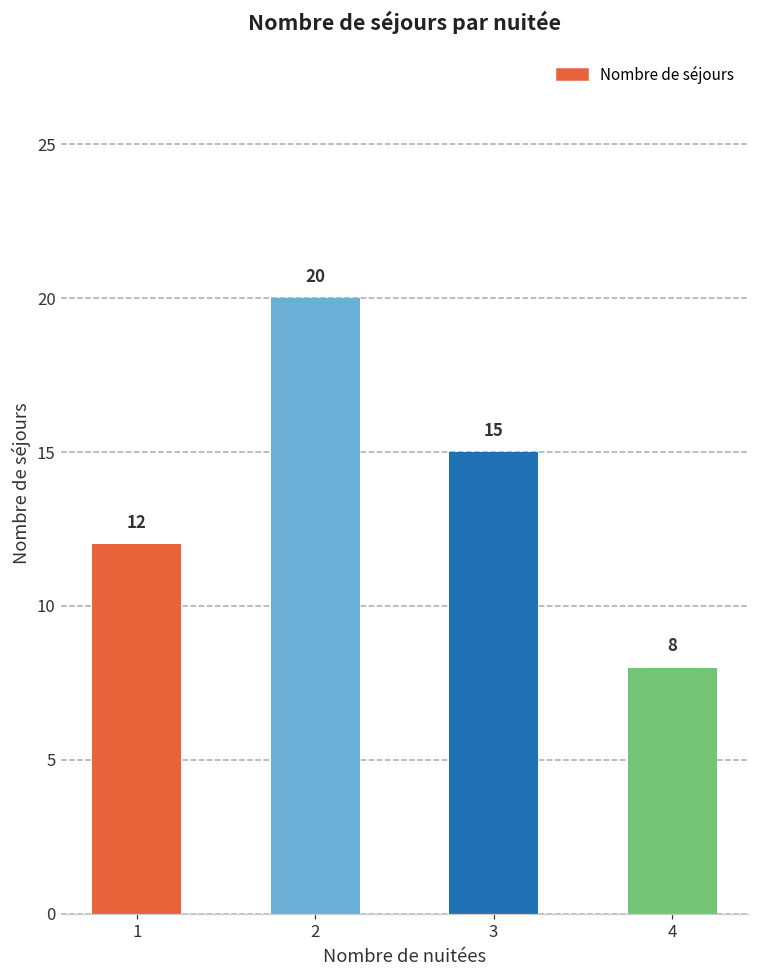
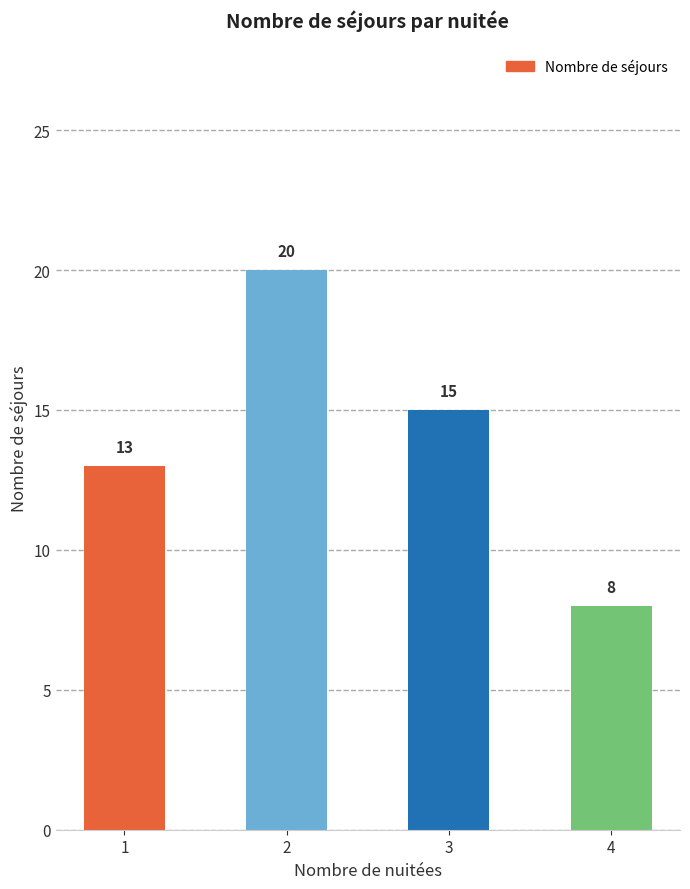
1: 12 -> 13
